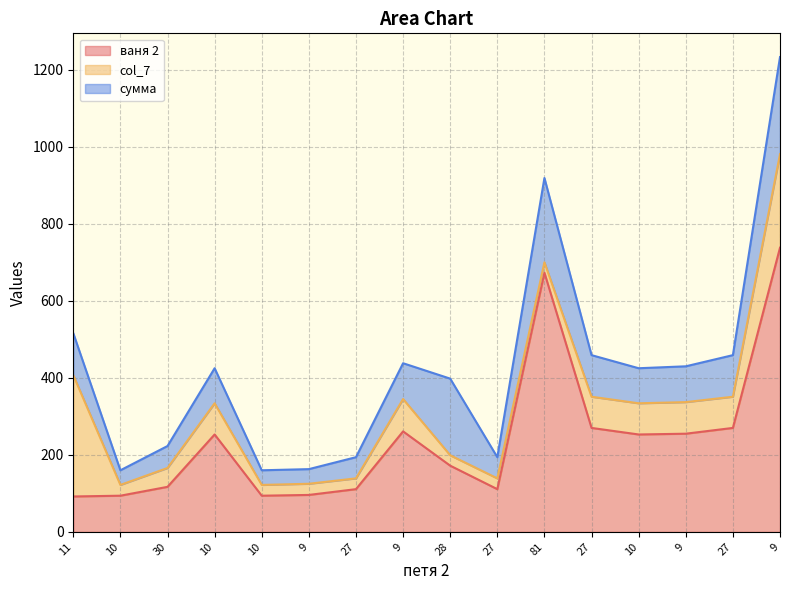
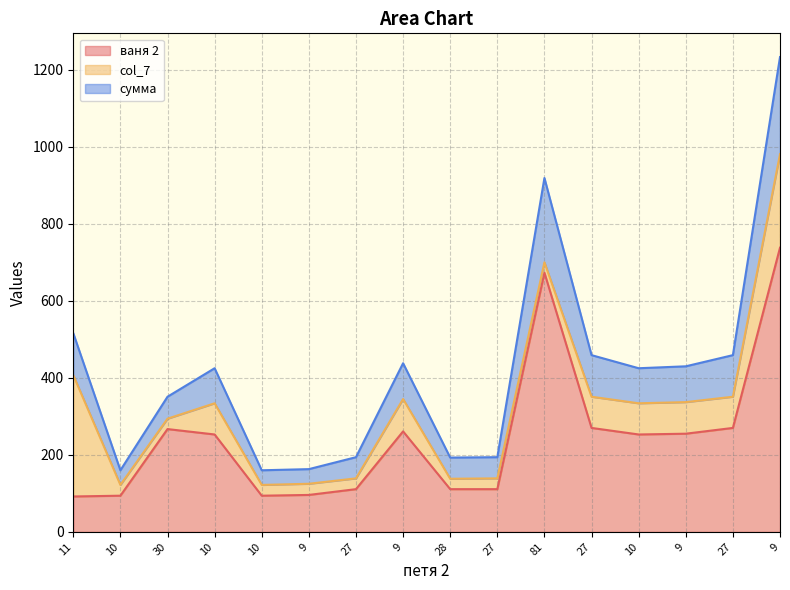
ваня 2, 30: 120 -> 270
col_7, 30: 50 -> 30
ваня 2, 28: 170 -> 110
сумма, 28: 200 -> 60
